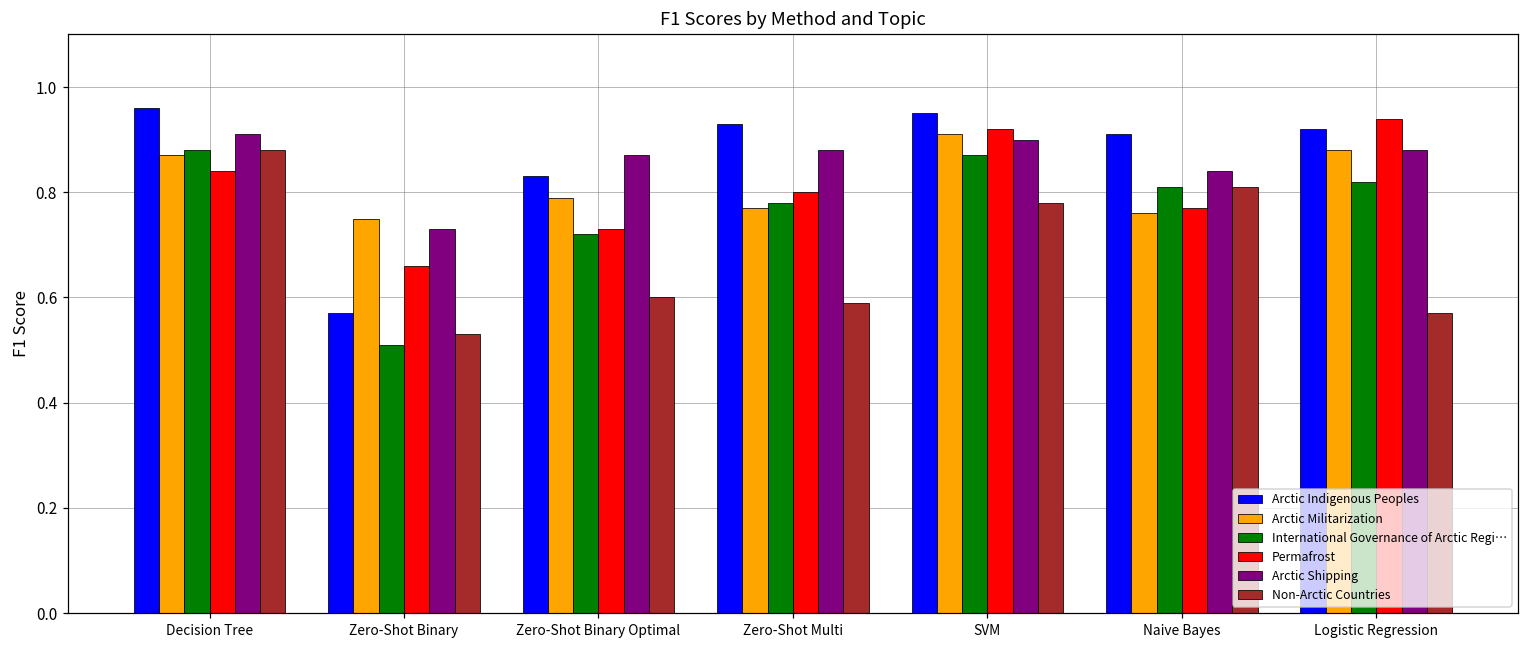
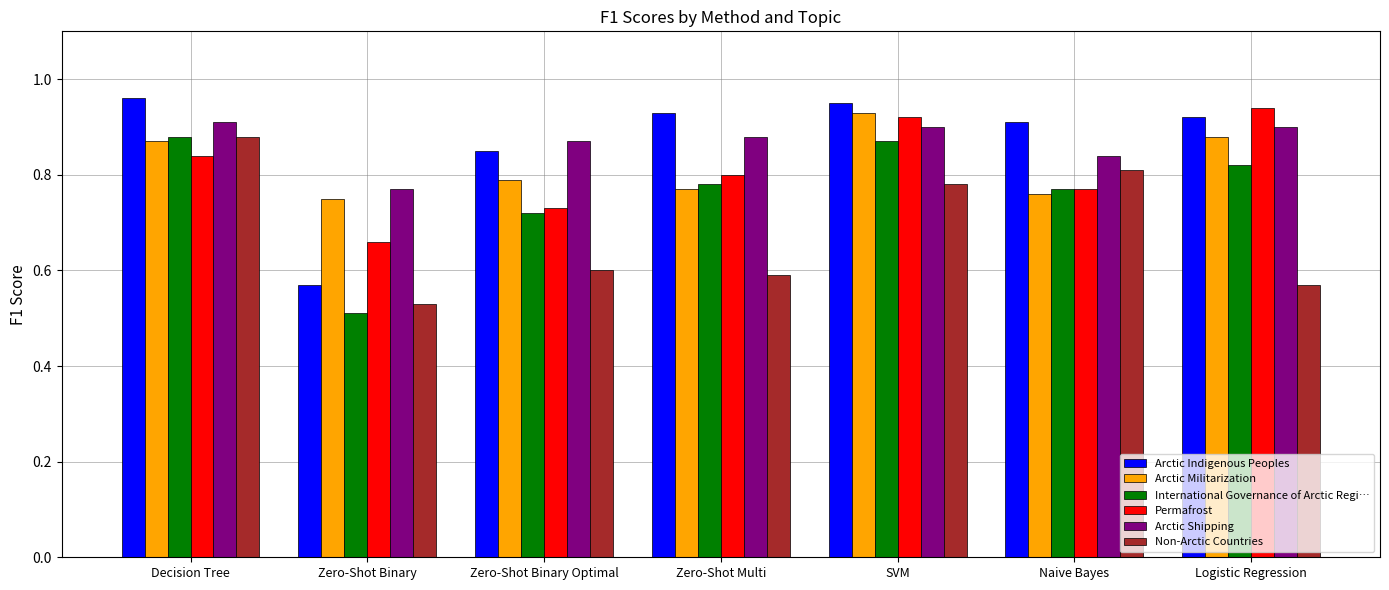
Arctic Shipping, Zero-Shot Binary: 0.73 -> 0.77
Arctic Indigenous Peoples, Zero-Shot Binary Optimal: 0.83 -> 0.85
Arctic Militarization, SVM: 0.91 -> 0.93
International Governance of Arctic Regi…, Naive Bayes: 0.81 -> 0.77
Arctic Shipping, Logistic Regression: 0.88 -> 0.90
